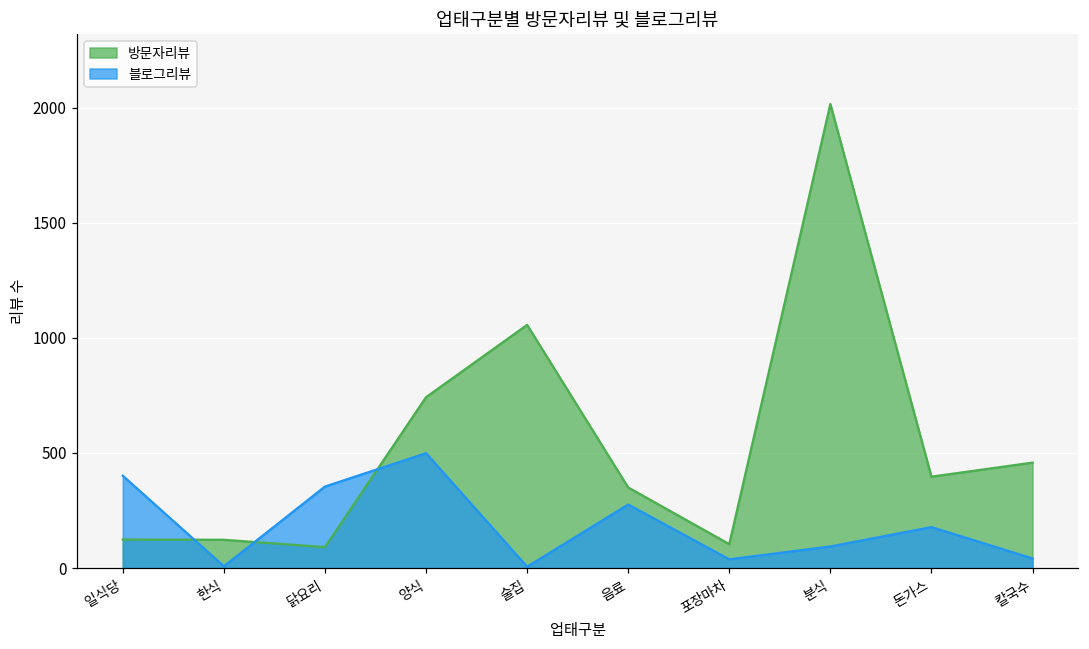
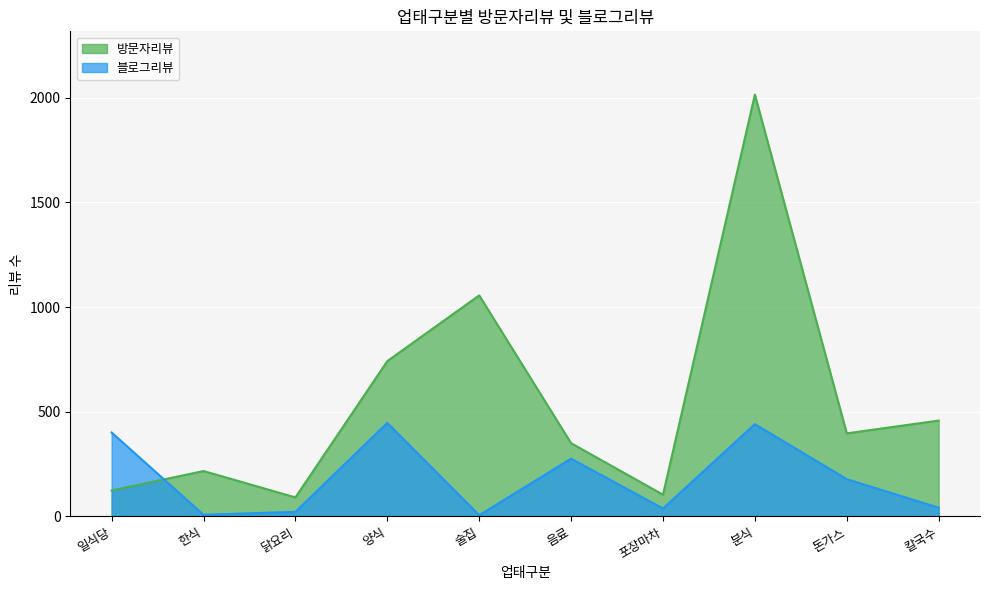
방문자리뷰, 한식: 120 -> 220
블로그리뷰, 닭요리: 350 -> 20
블로그리뷰, 양식: 500 -> 450
블로그리뷰, 분식: 90 -> 440
